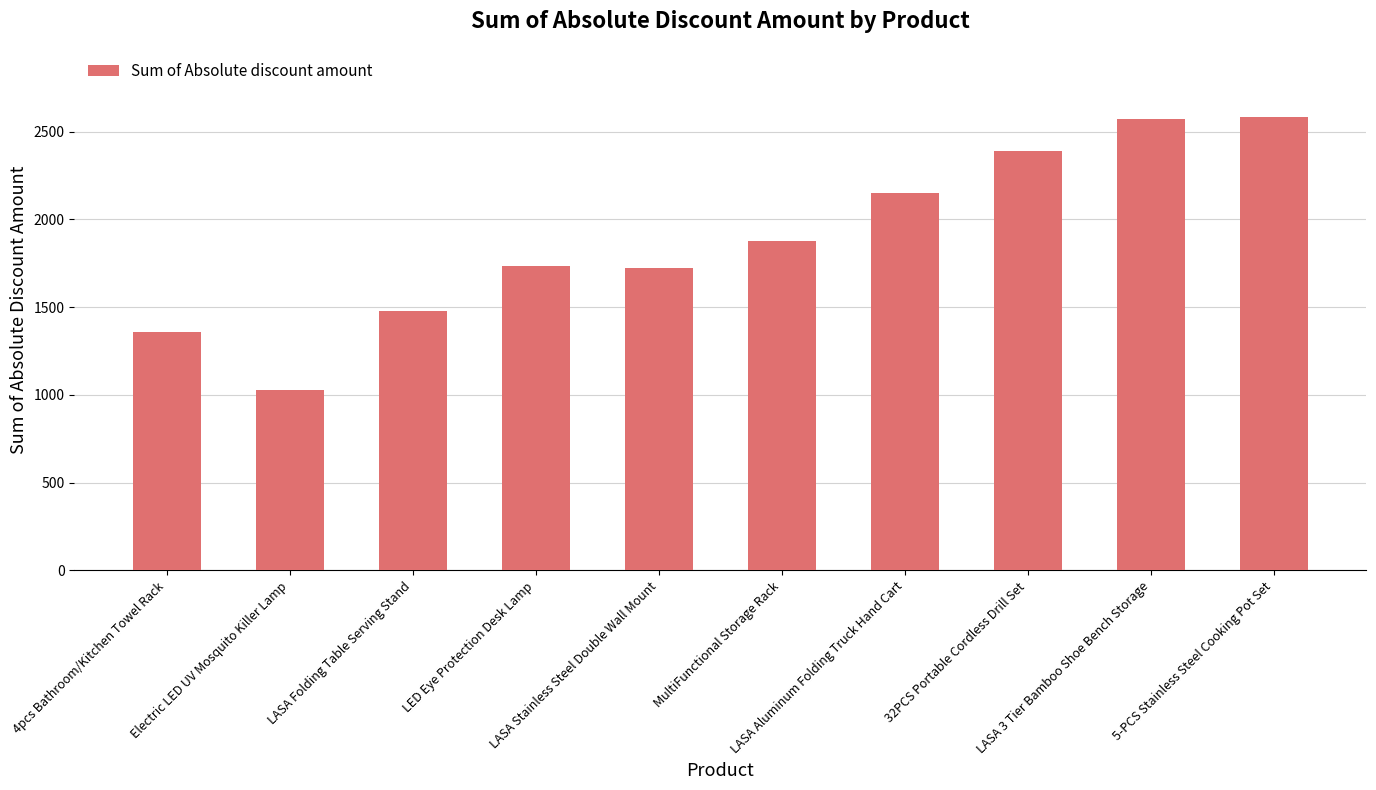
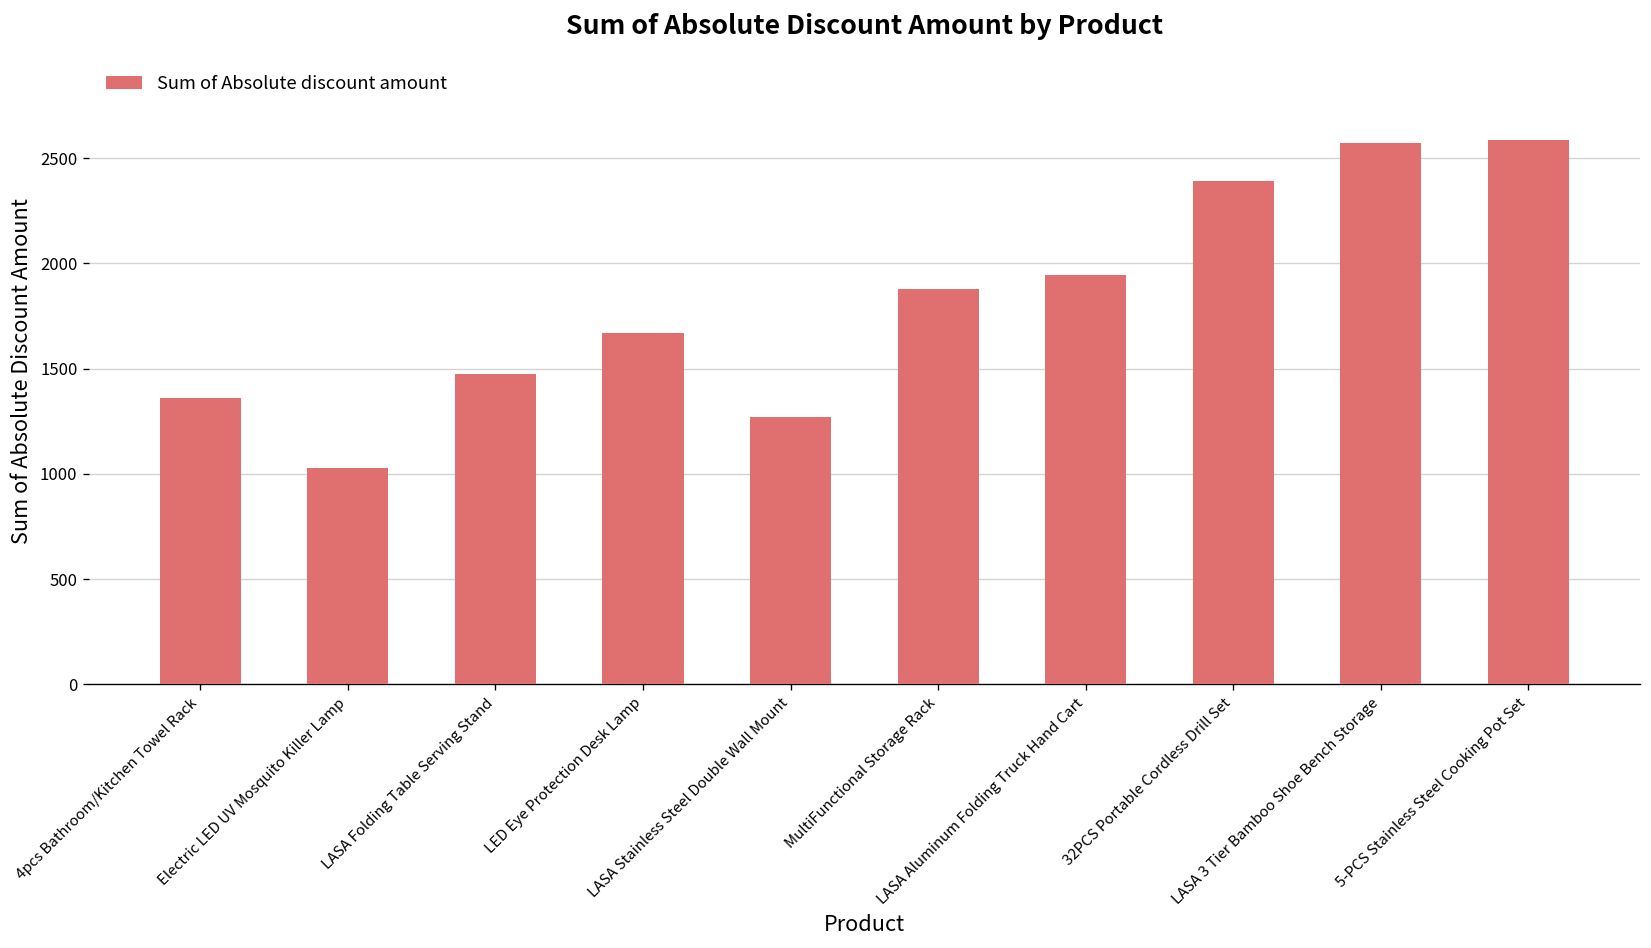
LED Eye Protection Desk Lamp: 1740 -> 1670
LASA Stainless Steel Double Wall Mount: 1720 -> 1270
LASA Aluminum Folding Truck Hand Cart: 2150 -> 1950
